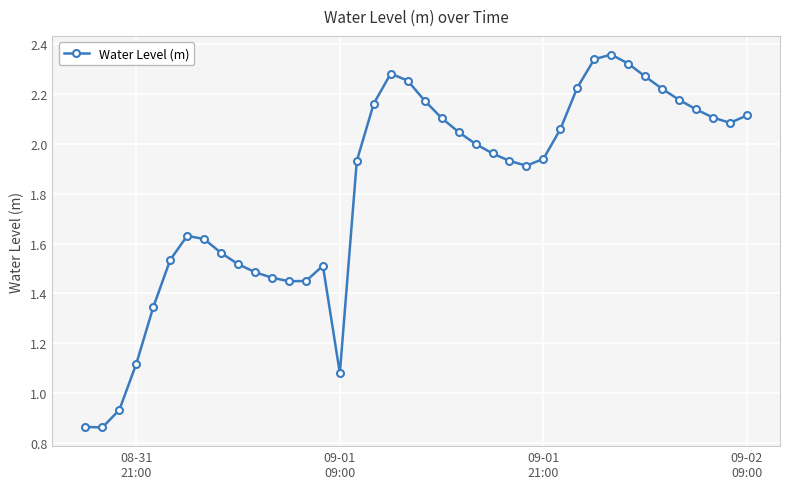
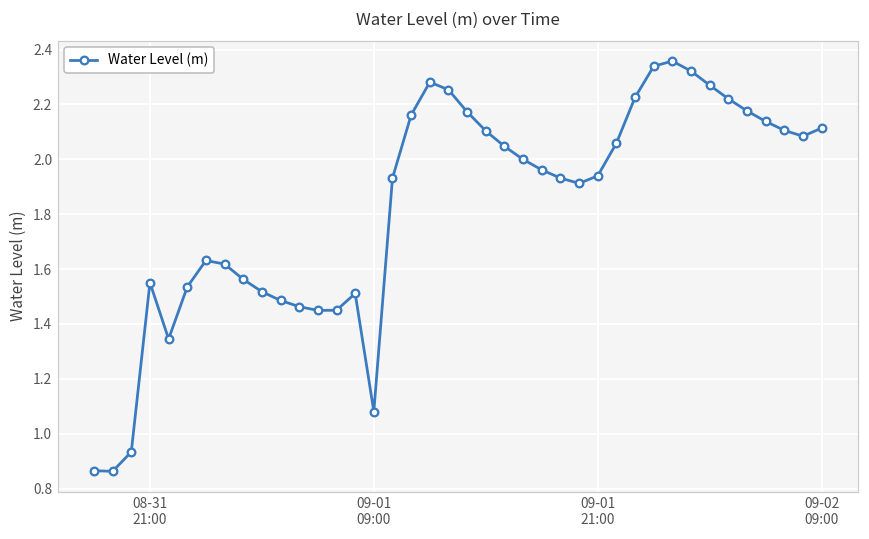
08-31 21:00: 1.12 -> 1.55
